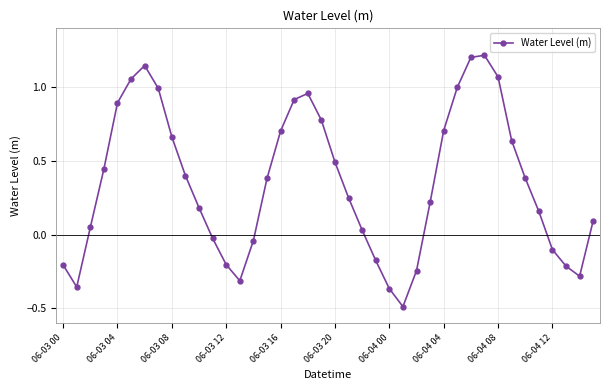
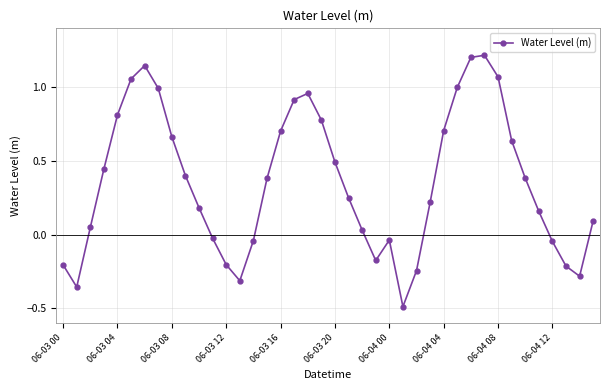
06-03 04: 0.89 -> 0.81
06-04 00: -0.37 -> -0.04
06-04 12: -0.10 -> -0.05
